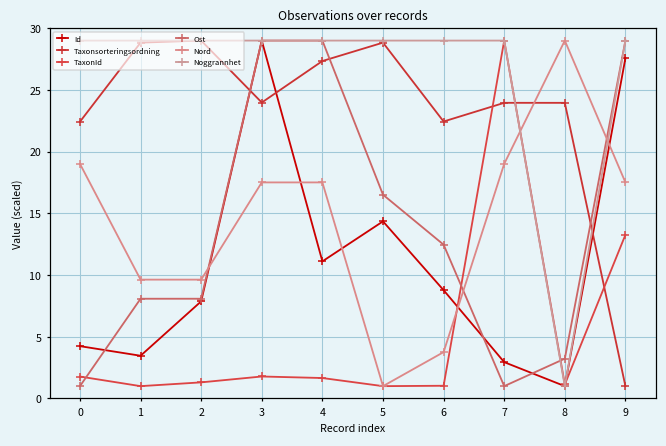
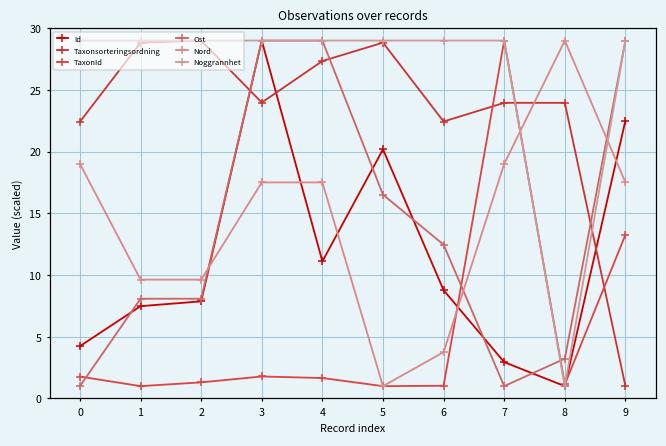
Id, 1: 3.5 -> 7.5
Id, 5: 14.4 -> 20.2
Id, 9: 27.6 -> 22.5
